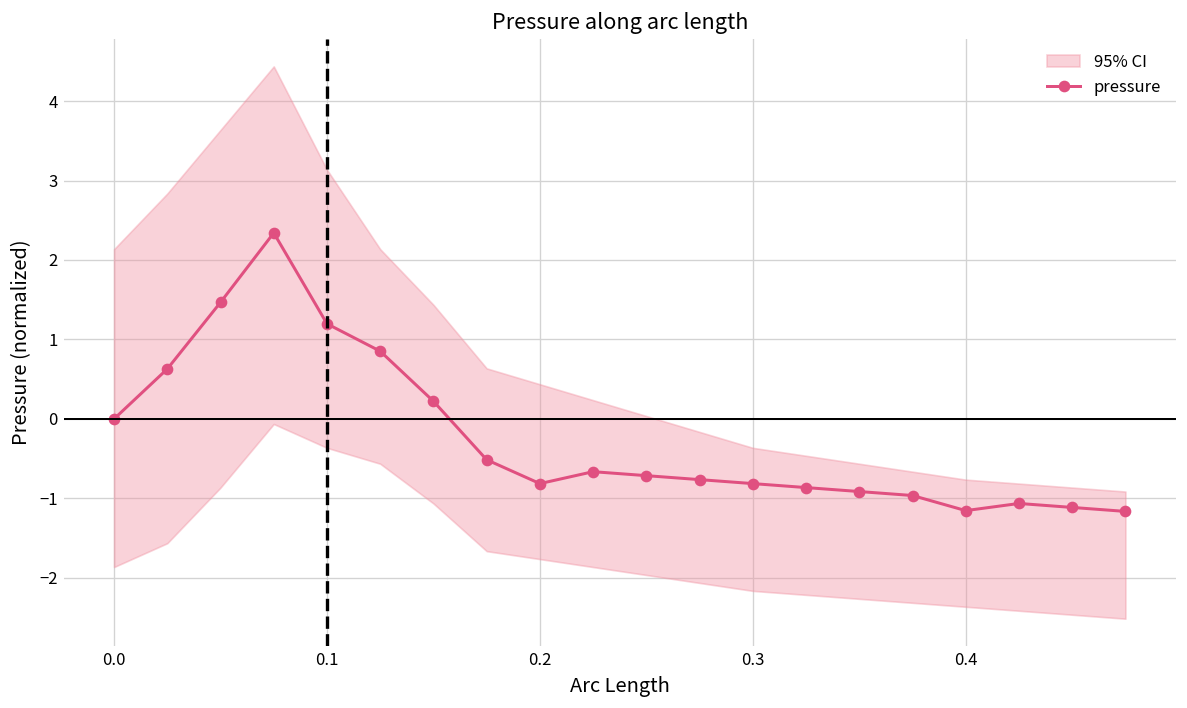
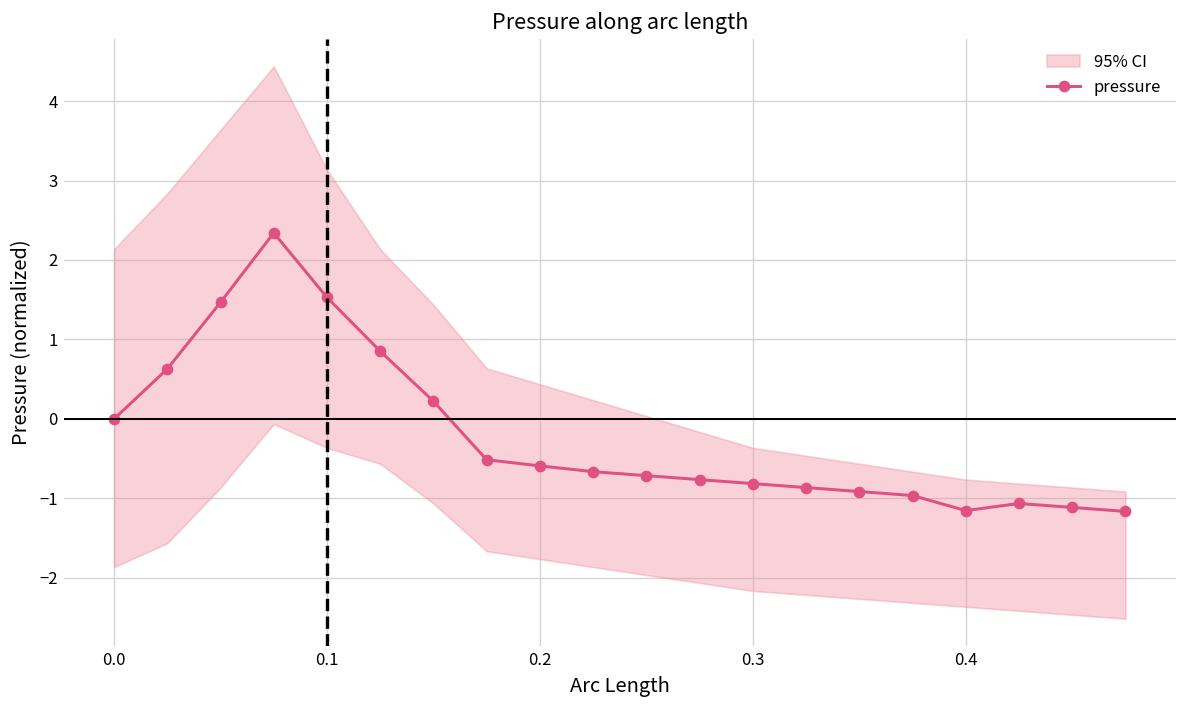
pressure, 0.1: 1.2 -> 1.5
pressure, 0.2: -0.8 -> -0.6
